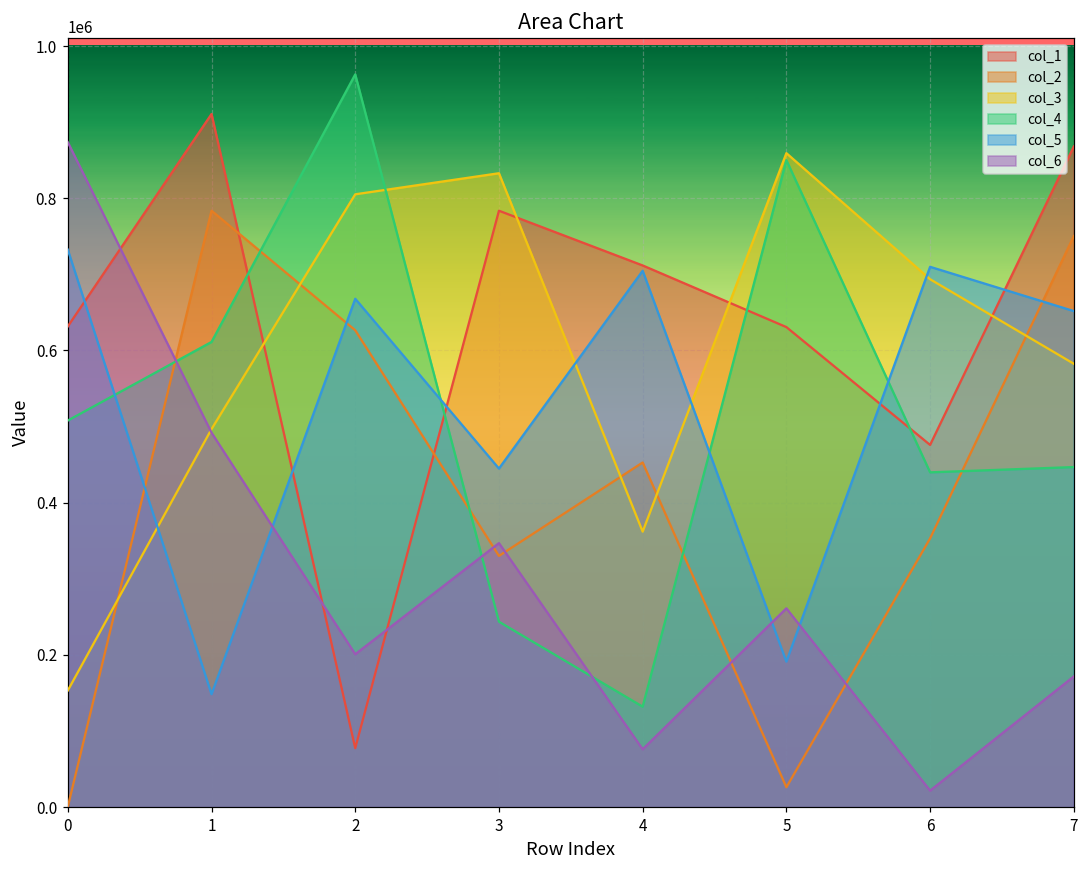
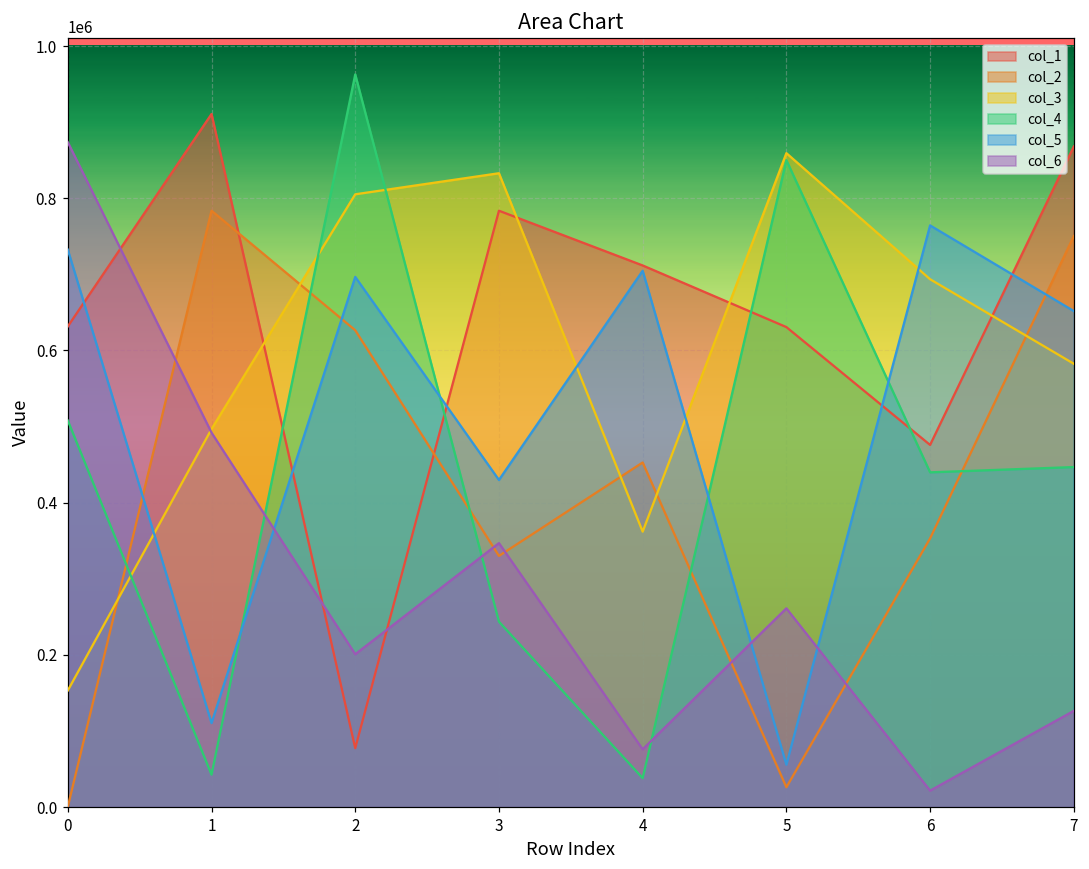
col_4, 1: 610000 -> 40000
col_5, 1: 150000 -> 110000
col_5, 2: 670000 -> 700000
col_5, 3: 440000 -> 430000
col_4, 4: 130000 -> 40000
col_5, 5: 190000 -> 60000
col_5, 6: 710000 -> 760000
col_6, 7: 170000 -> 130000
